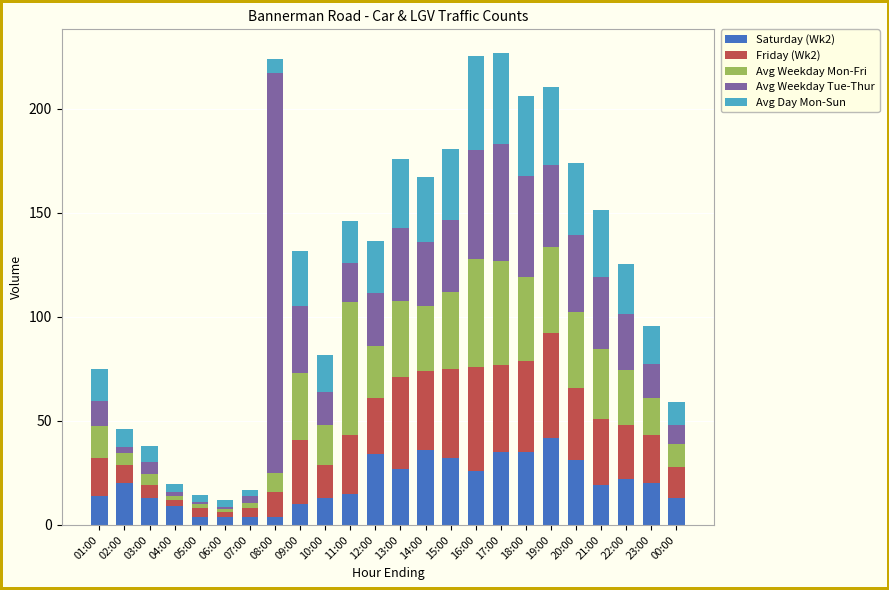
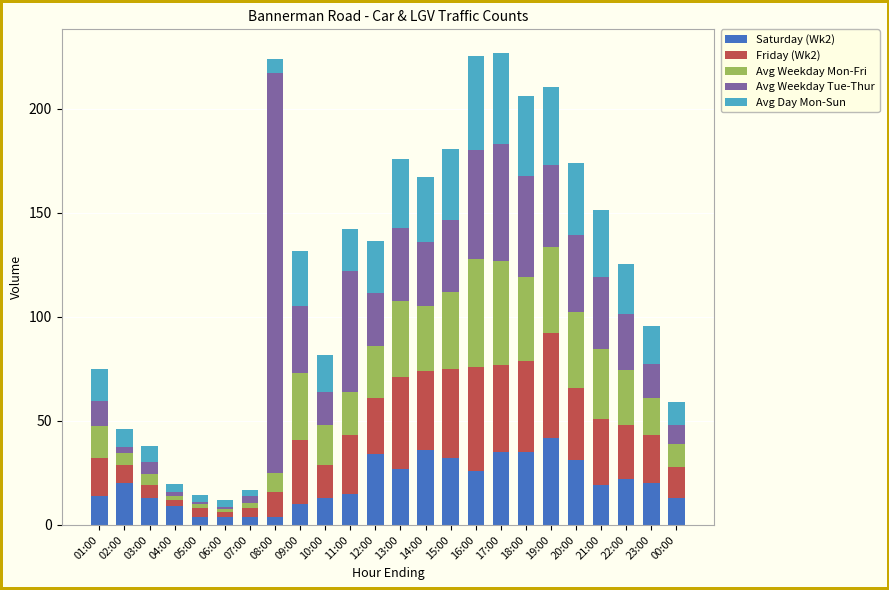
Avg Weekday Mon-Fri, 11:00: 64 -> 21
Avg Weekday Tue-Thur, 11:00: 19 -> 58
